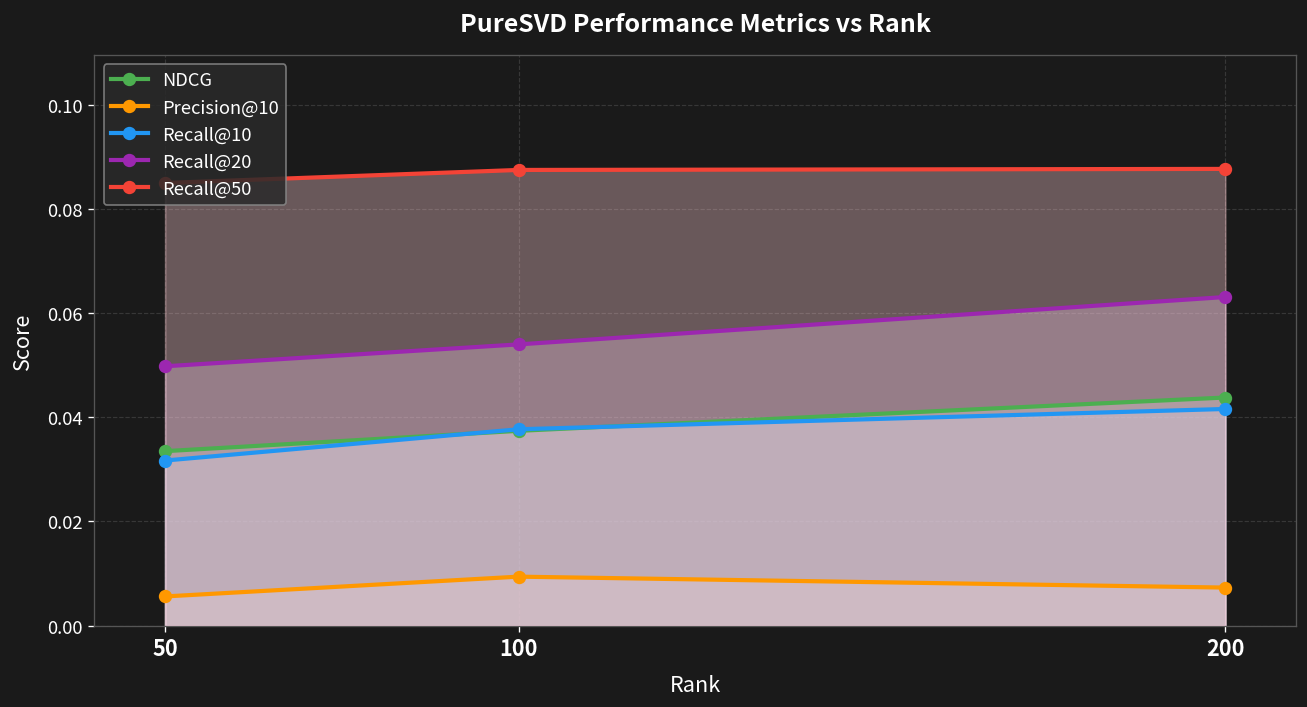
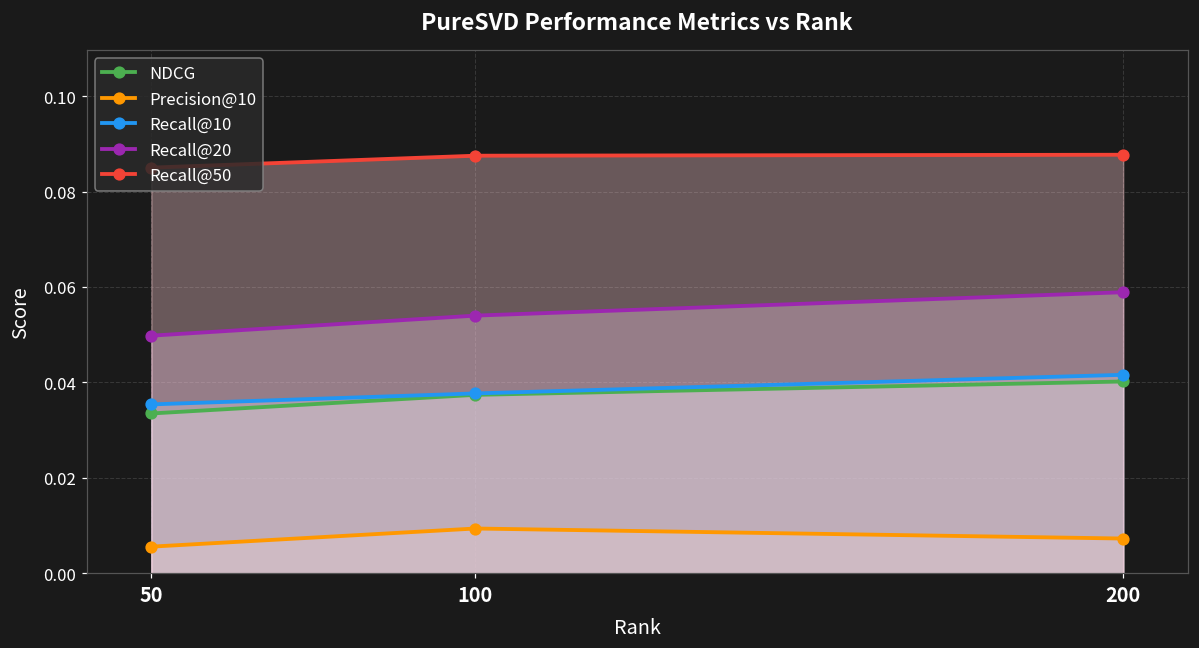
Recall@10, 50: 0.032 -> 0.035
NDCG, 200: 0.044 -> 0.040
Recall@20, 200: 0.063 -> 0.059
